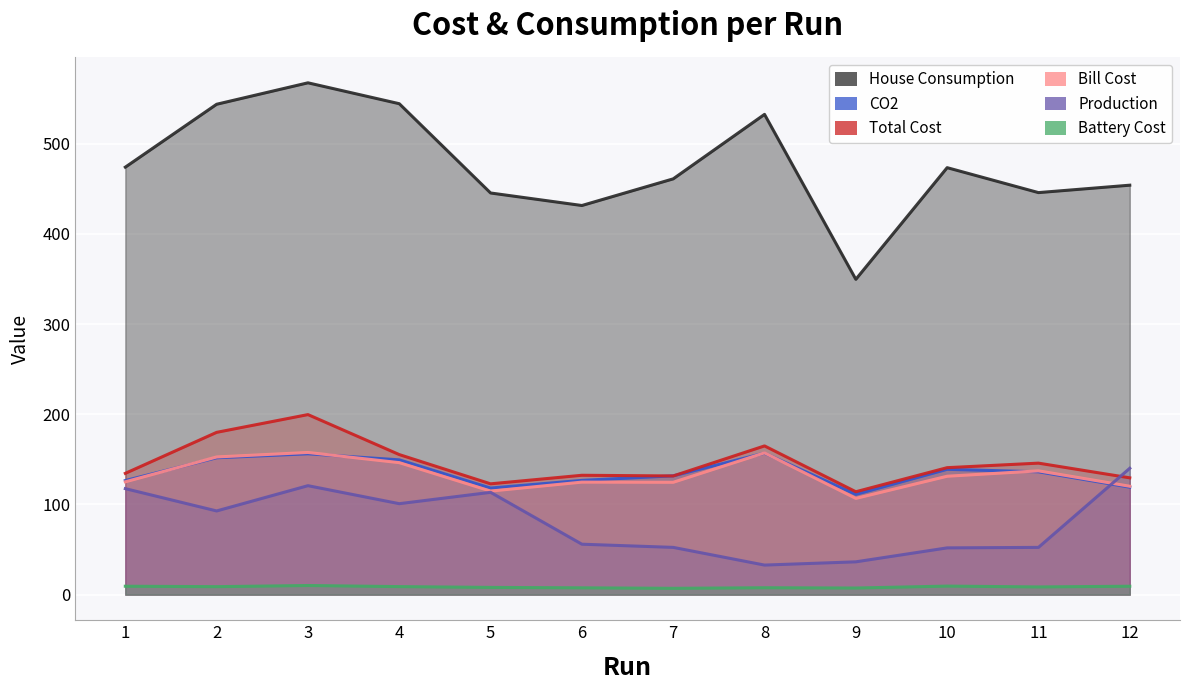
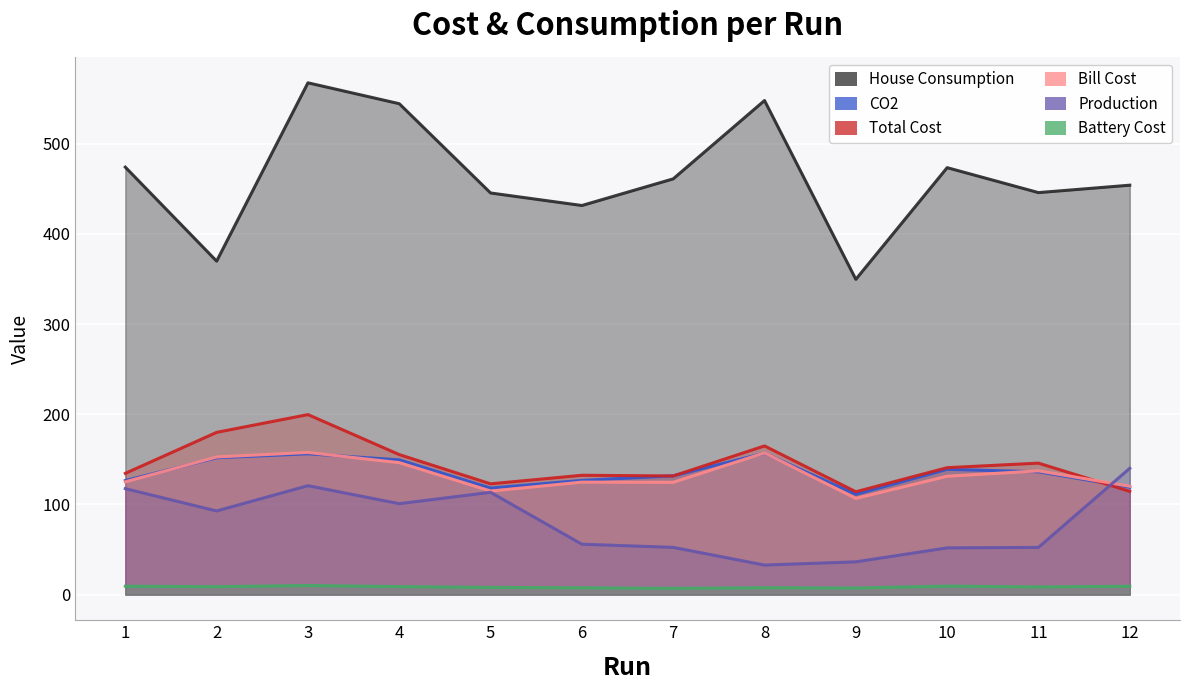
House Consumption, 2: 540 -> 370
House Consumption, 8: 530 -> 550
Total Cost, 12: 130 -> 110
